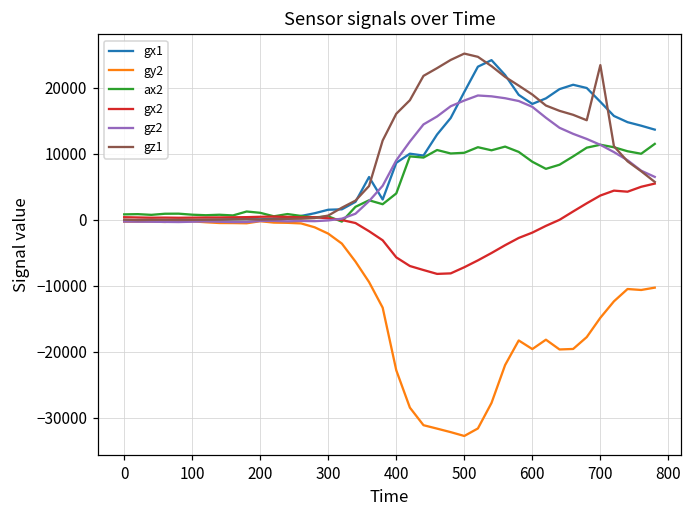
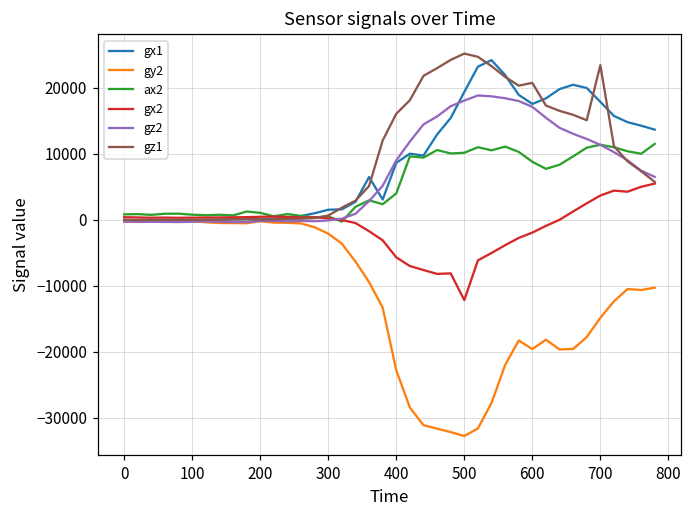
gx2, 500: -7000 -> -12000
gz1, 600: 19000 -> 21000
